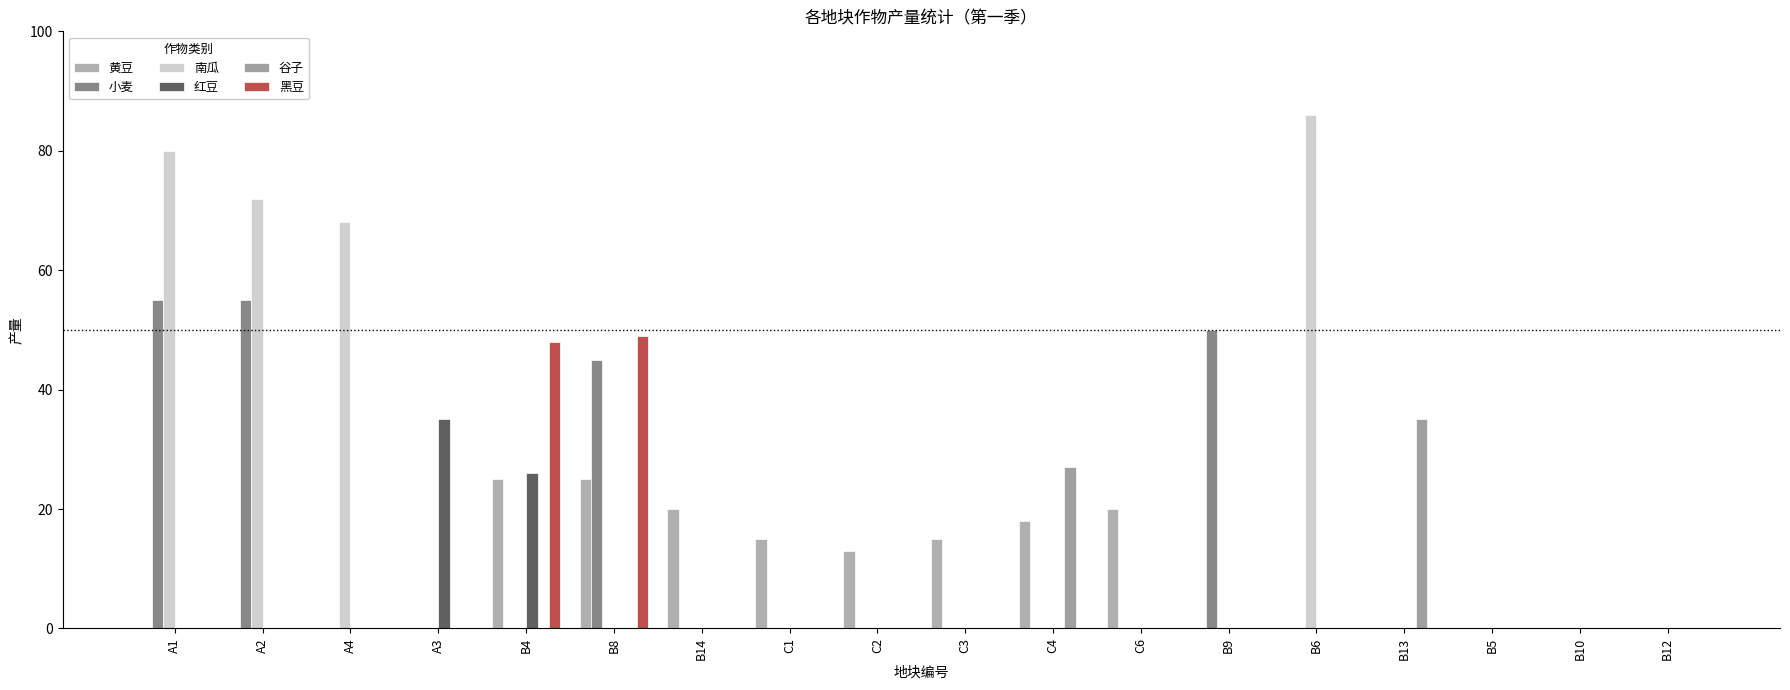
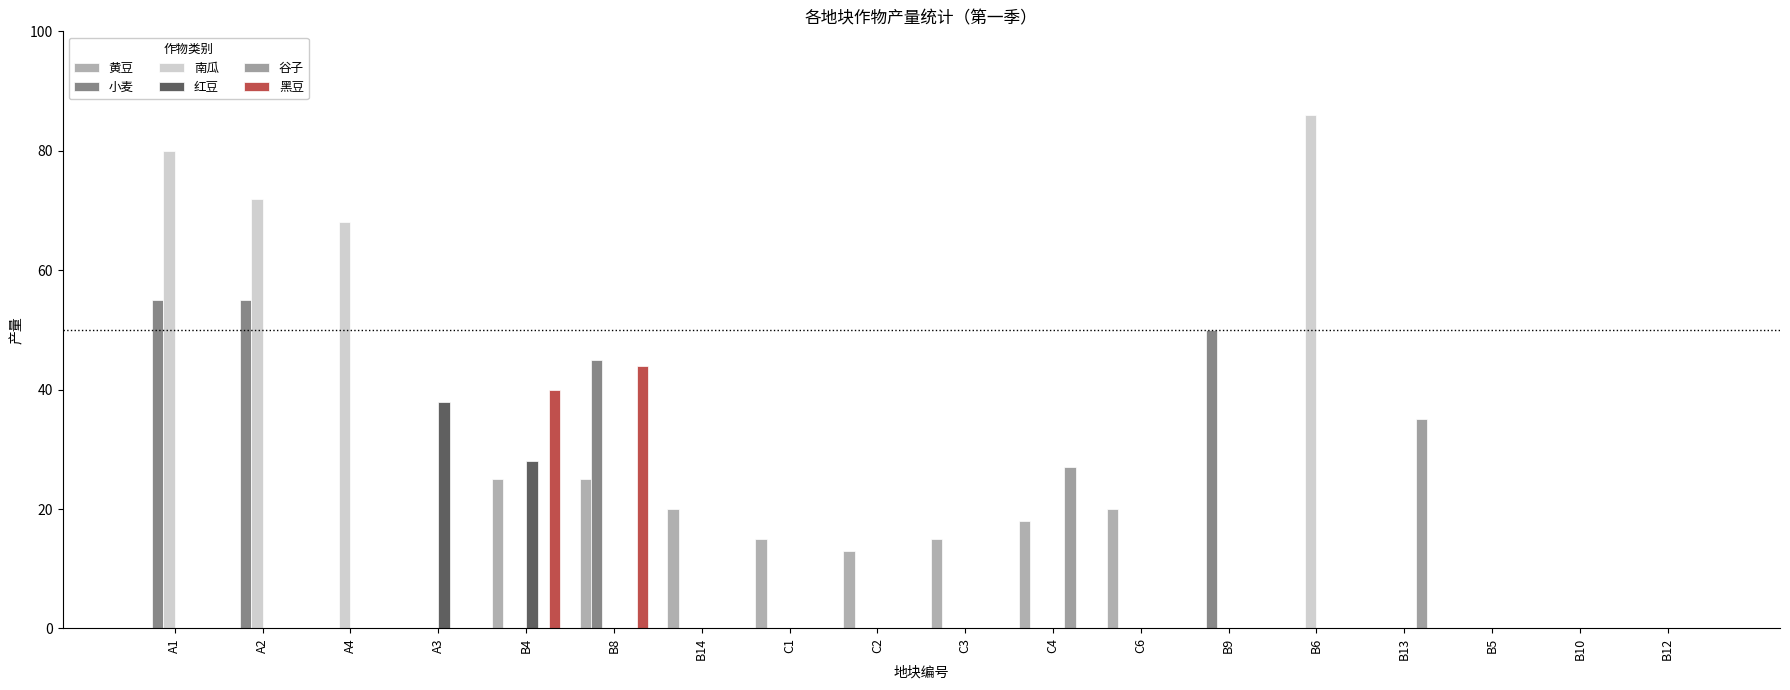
红豆, A3: 35 -> 38
红豆, B4: 26 -> 28
黑豆, B4: 48 -> 40
黑豆, B8: 49 -> 44
